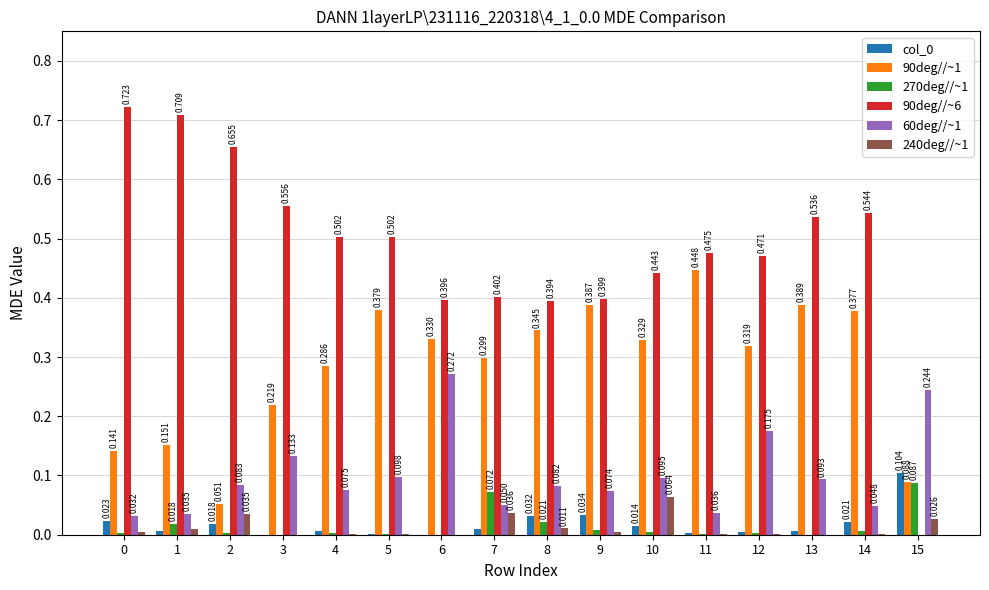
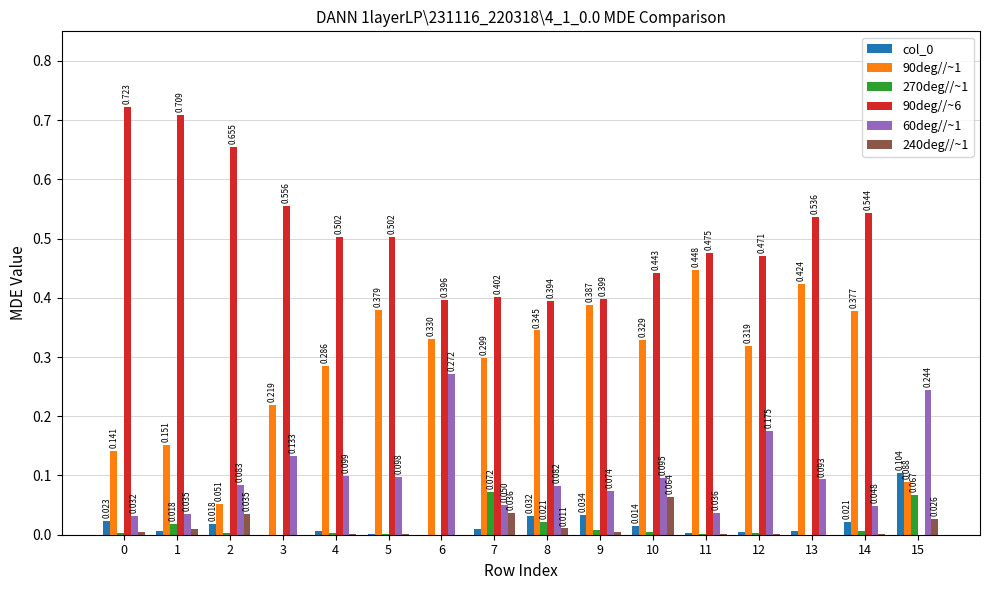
60deg//~1, 4: 0.075 -> 0.099
90deg//~1, 13: 0.389 -> 0.424
270deg//~1, 15: 0.087 -> 0.067
